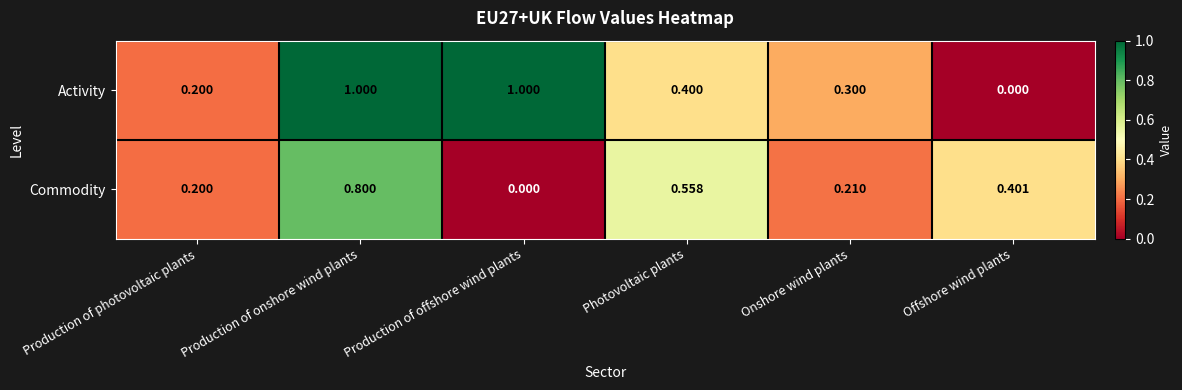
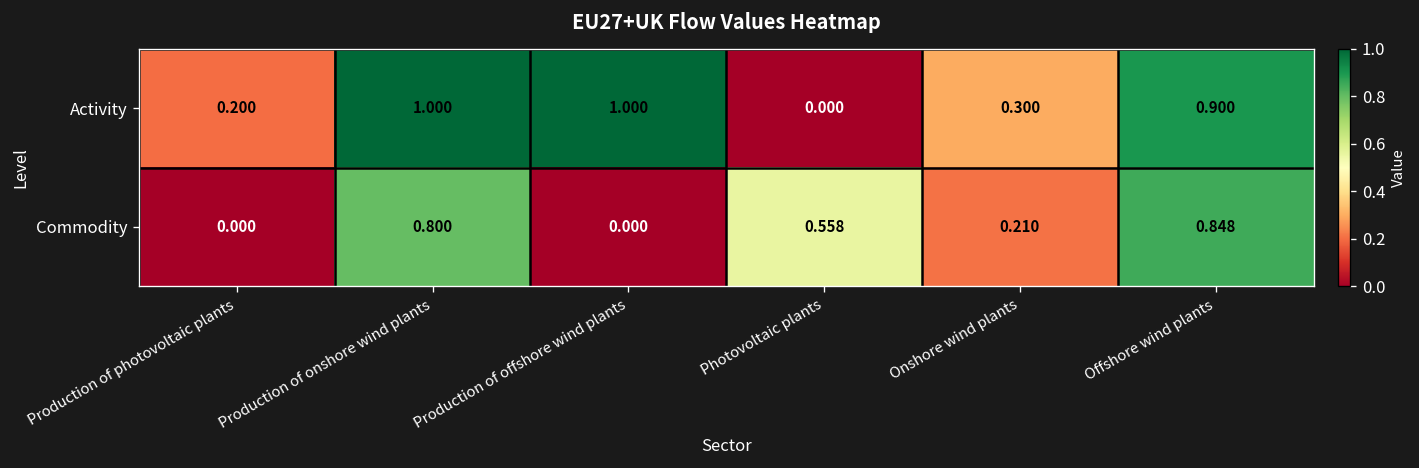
Activity, Photovoltaic plants: 0.400 -> 0.000
Activity, Offshore wind plants: 0.000 -> 0.900
Commodity, Production of photovoltaic plants: 0.200 -> 0.000
Commodity, Offshore wind plants: 0.401 -> 0.848
